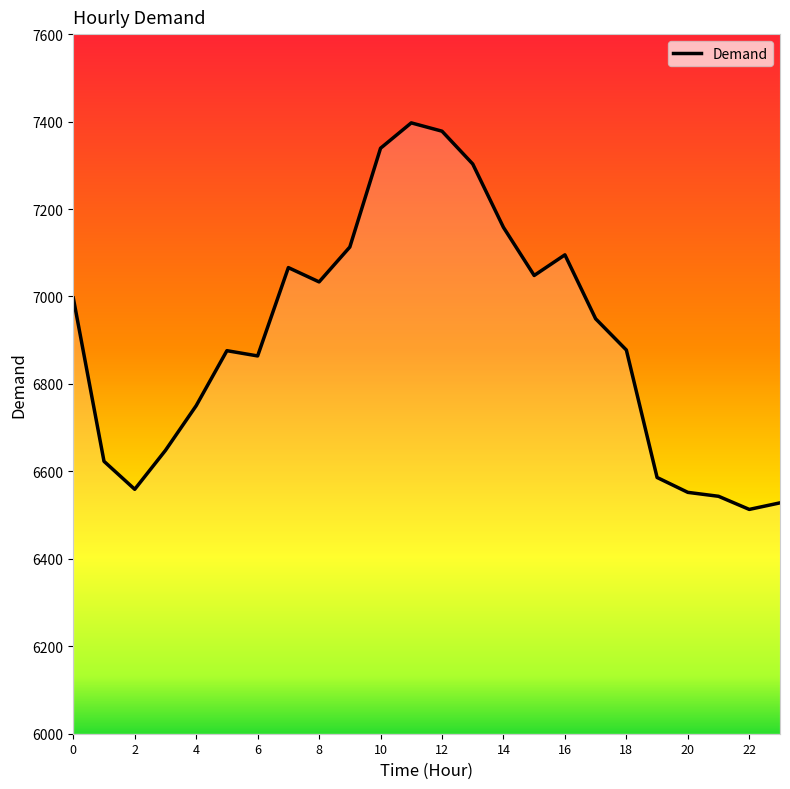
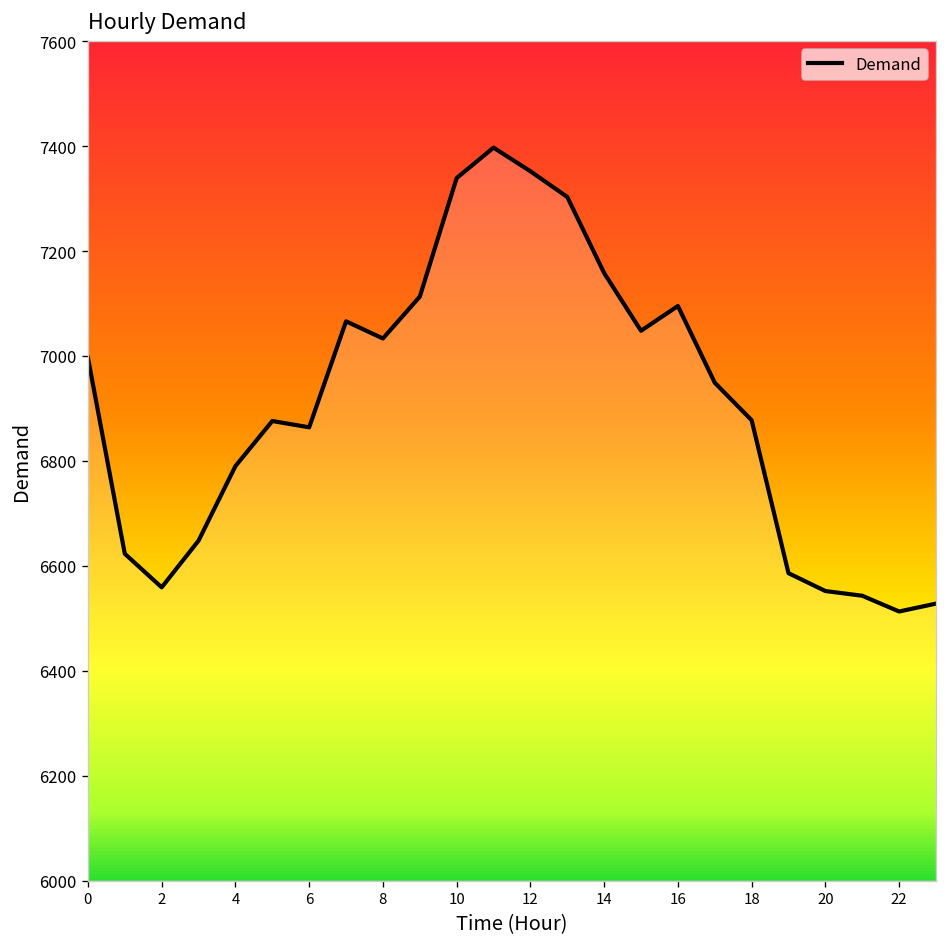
4: 6750 -> 6790
12: 7380 -> 7350
